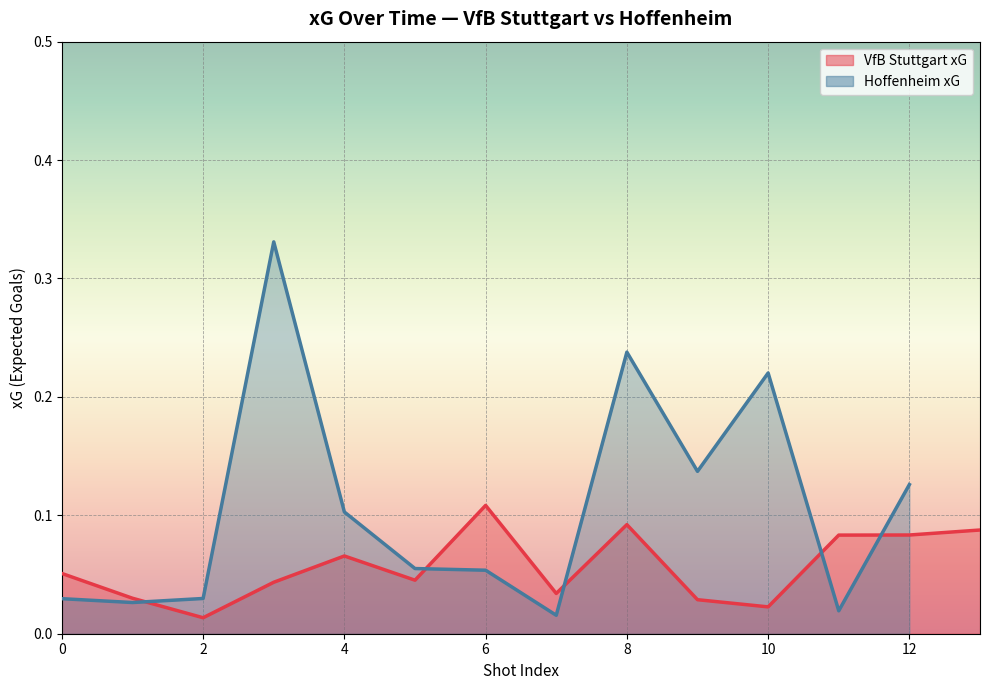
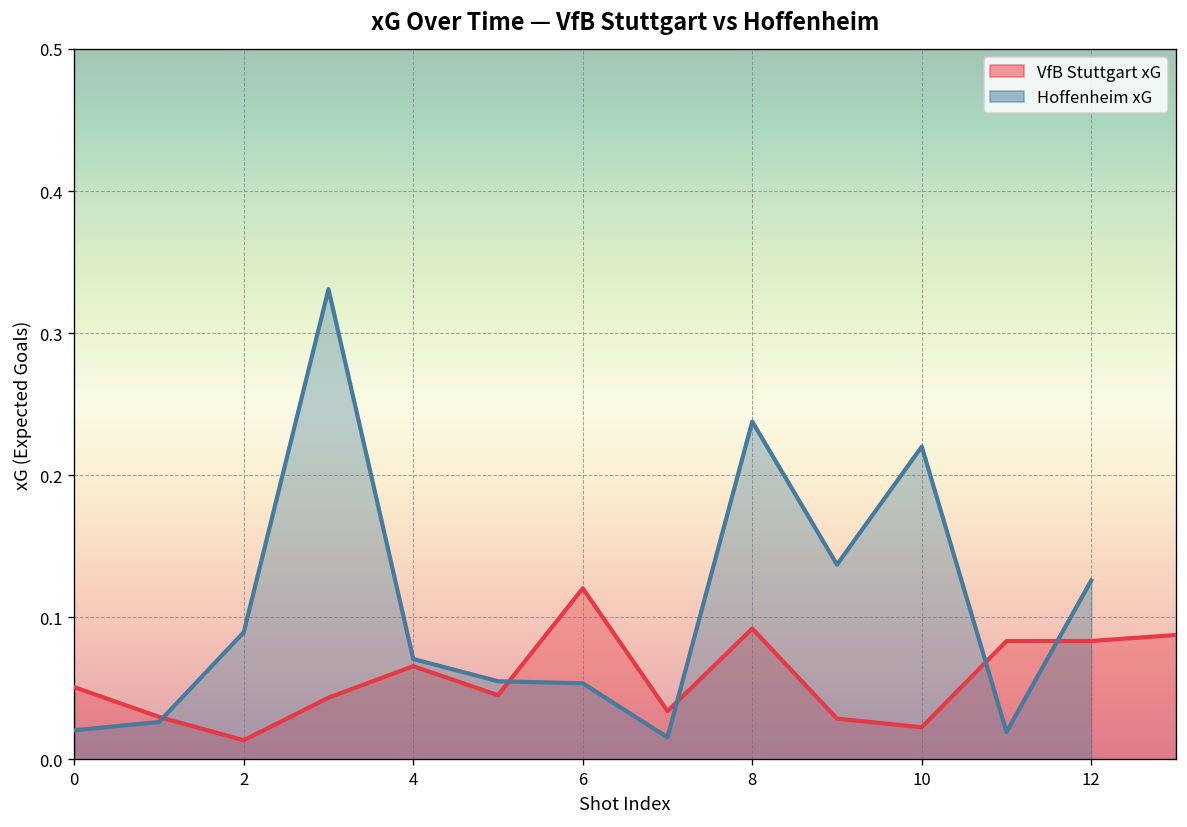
Hoffenheim xG, 0: 0.030 -> 0.021
Hoffenheim xG, 2: 0.030 -> 0.090
Hoffenheim xG, 4: 0.103 -> 0.071
VfB Stuttgart xG, 6: 0.108 -> 0.120
